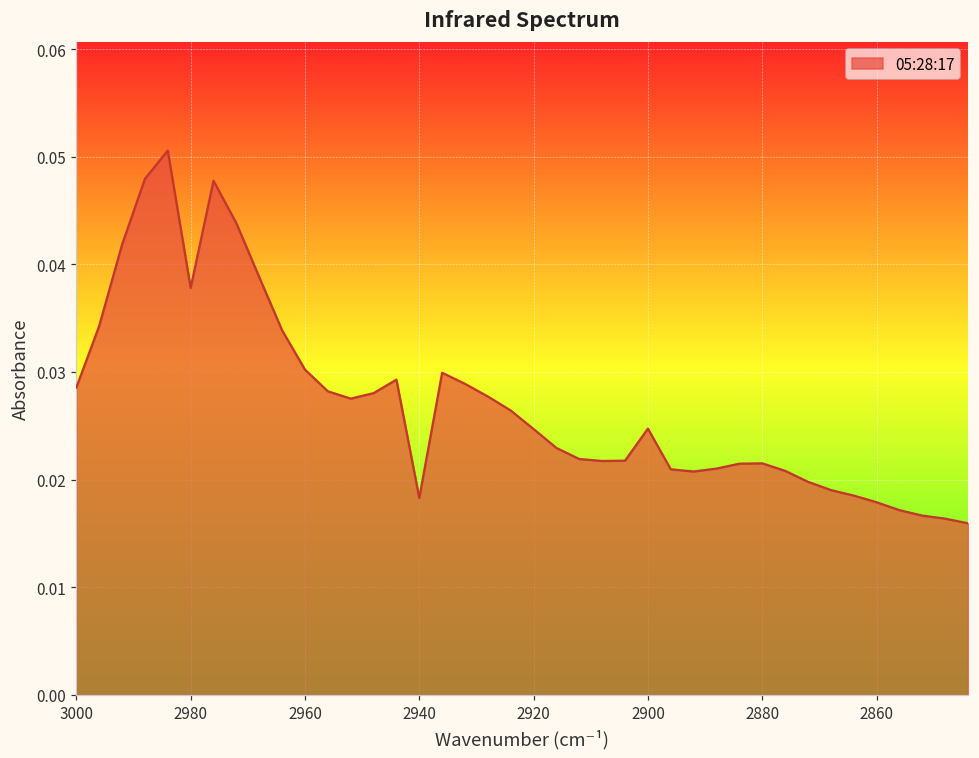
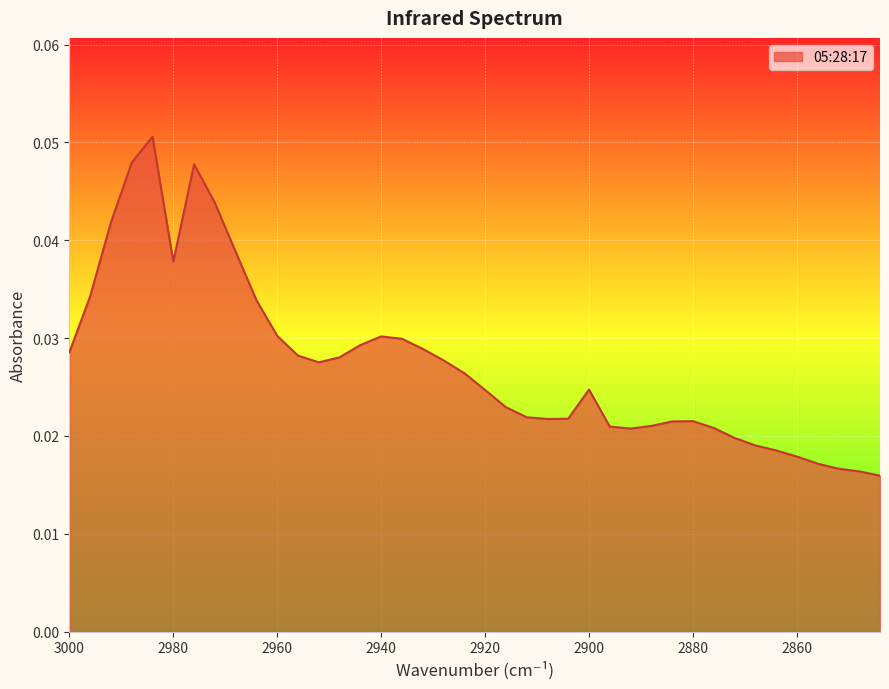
2940: 0.018 -> 0.030
